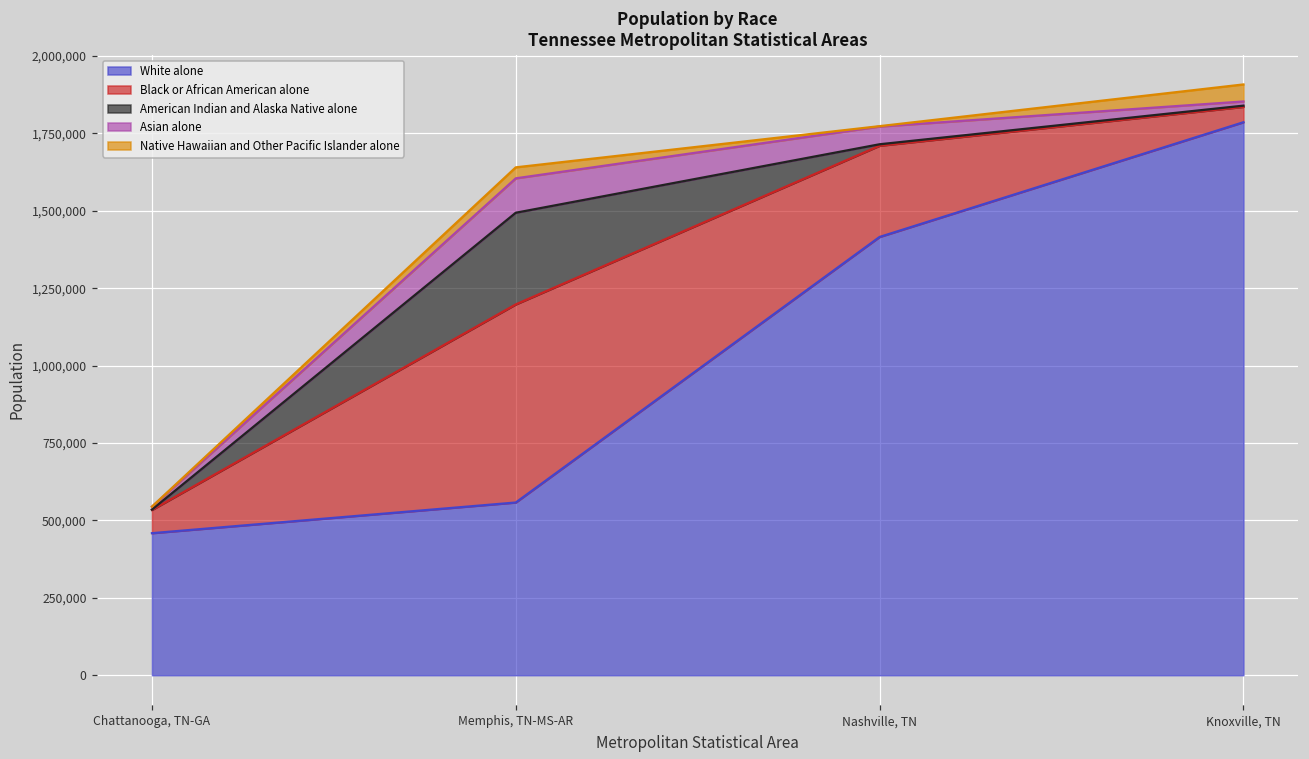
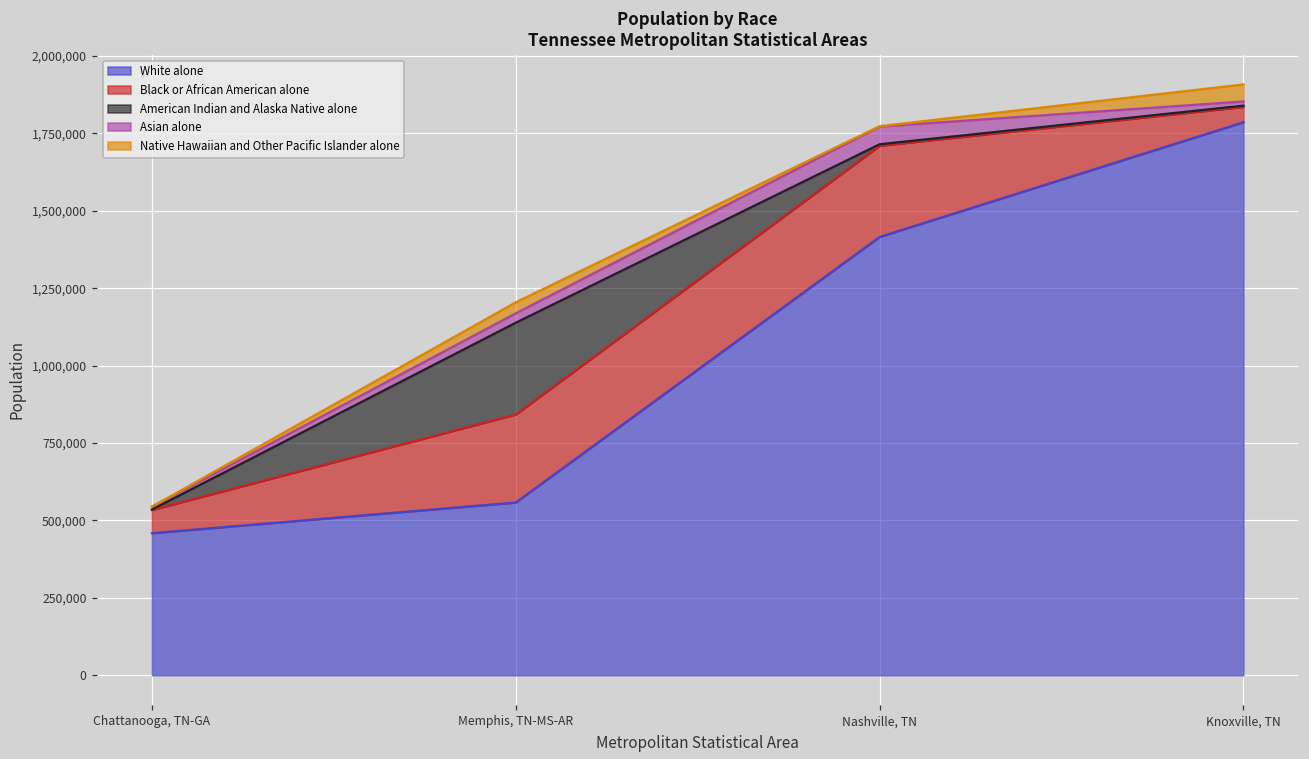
Black or African American alone, Memphis, TN-MS-AR: 640,000 -> 280,000
Asian alone, Memphis, TN-MS-AR: 110,000 -> 30,000
